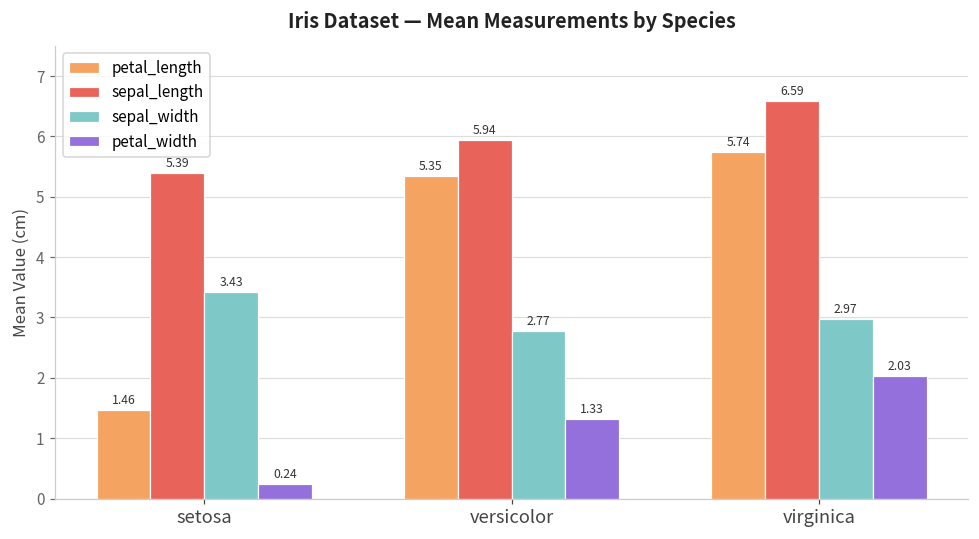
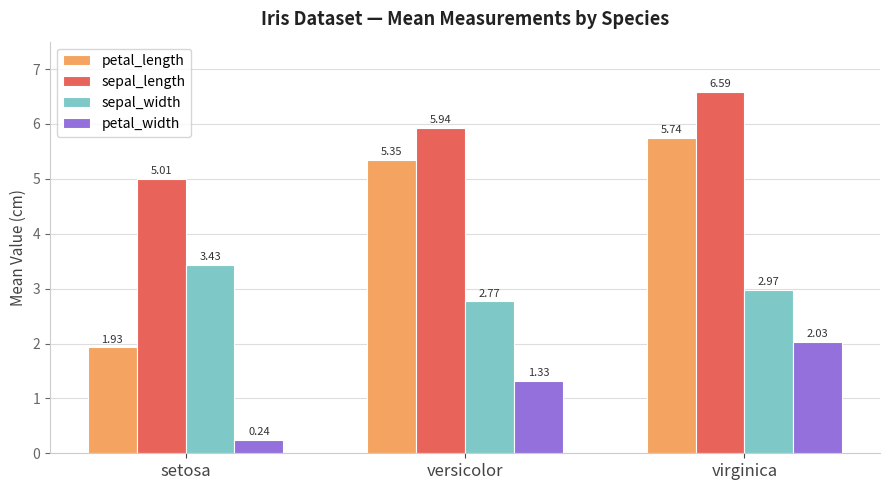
petal_length, setosa: 1.46 -> 1.93
sepal_length, setosa: 5.39 -> 5.01
